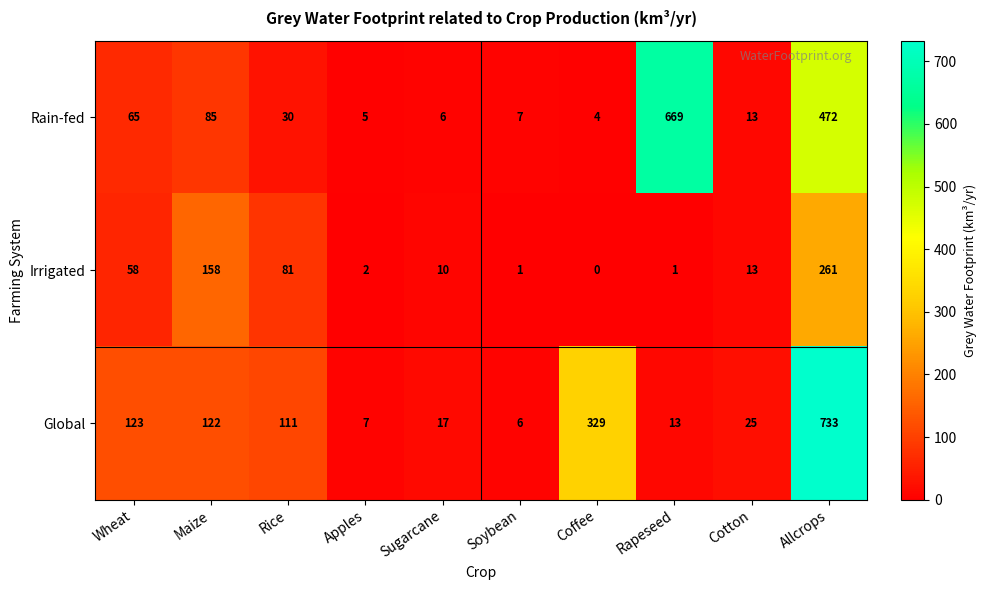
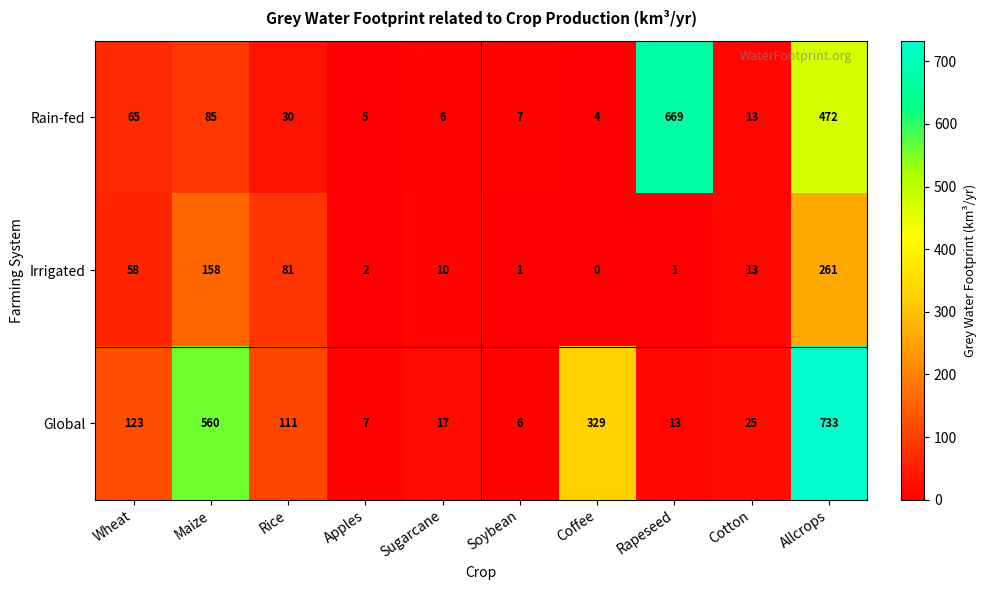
Global, Maize: 122 -> 560
